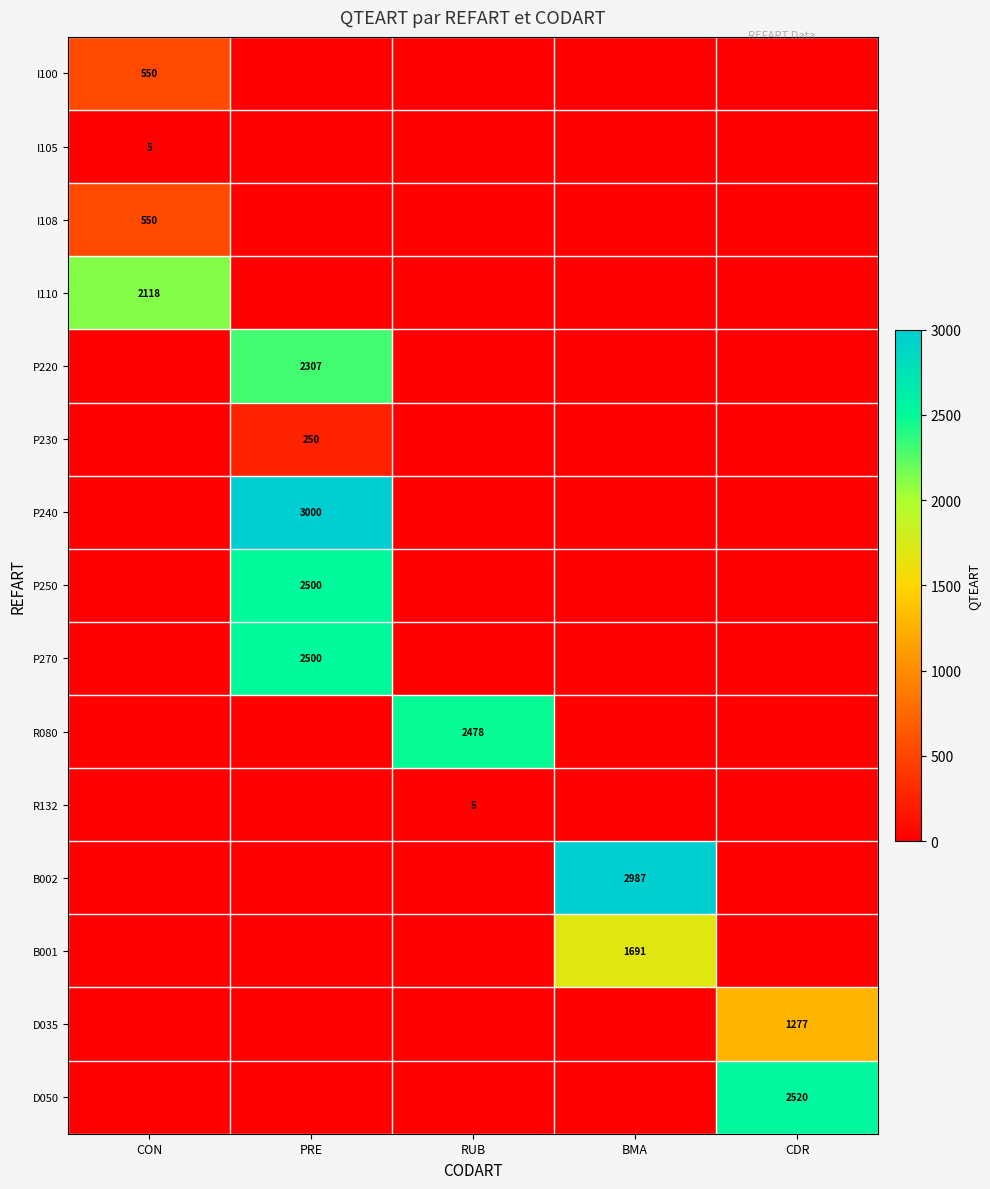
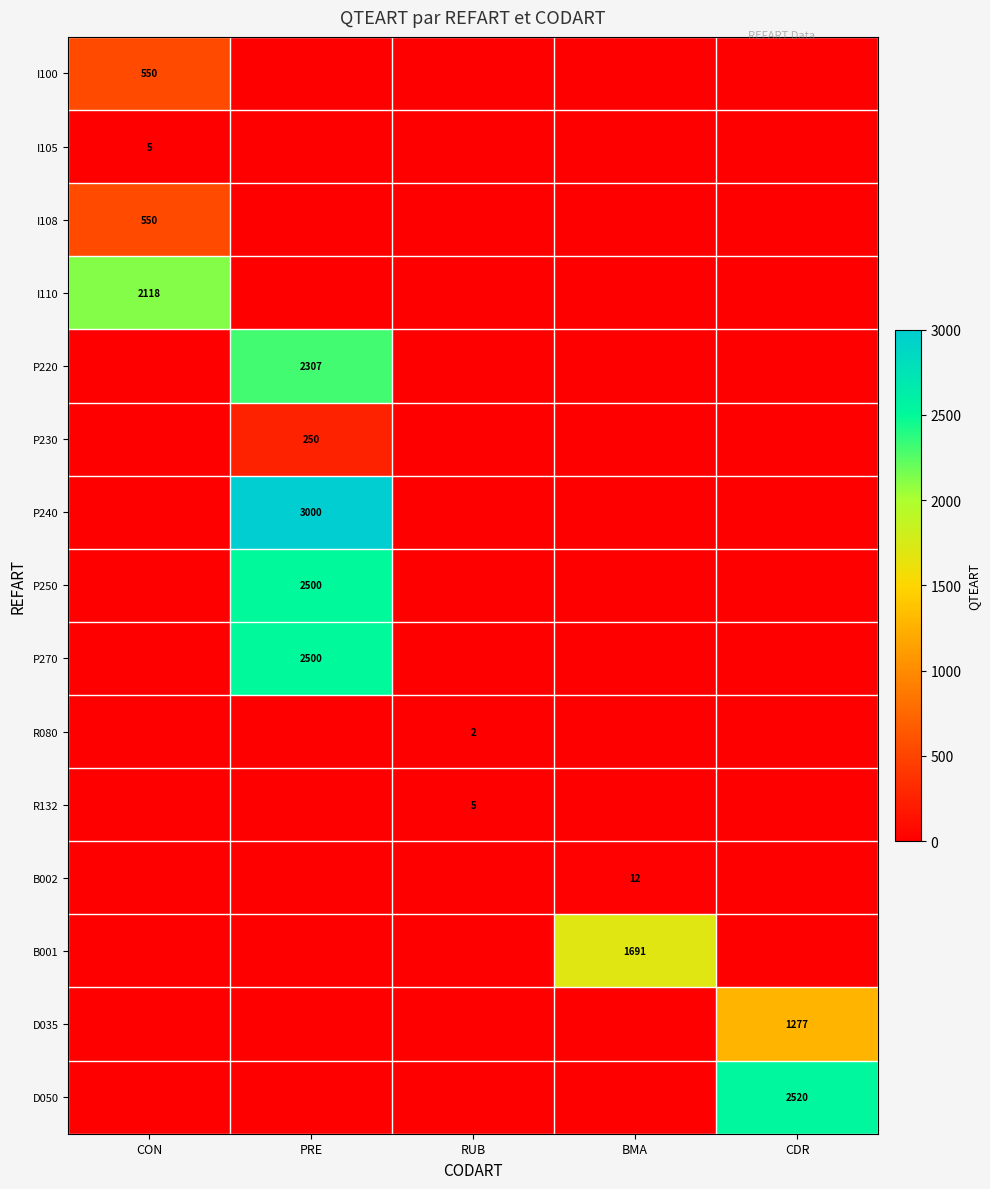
R080, RUB: 2478 -> 2
B002, BMA: 2987 -> 12
